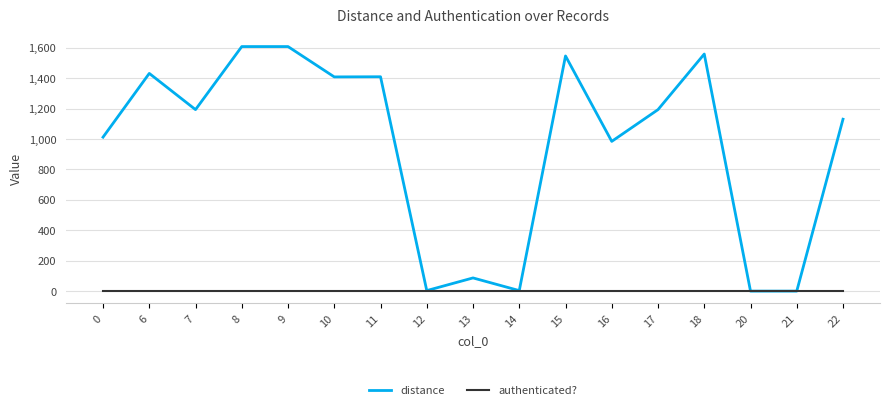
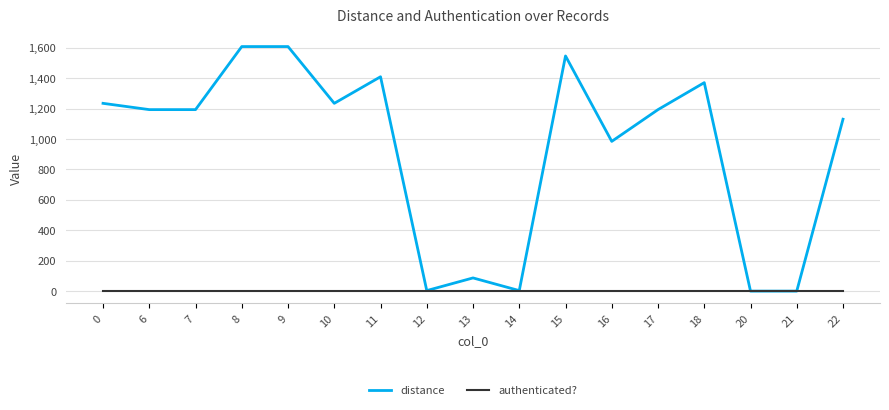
distance, 0: 1,010 -> 1,230
distance, 6: 1,430 -> 1,190
distance, 10: 1,410 -> 1,230
distance, 18: 1,560 -> 1,370
